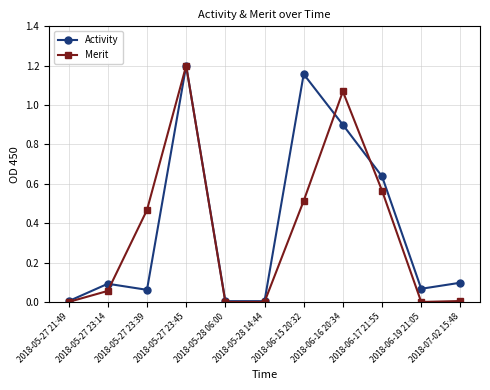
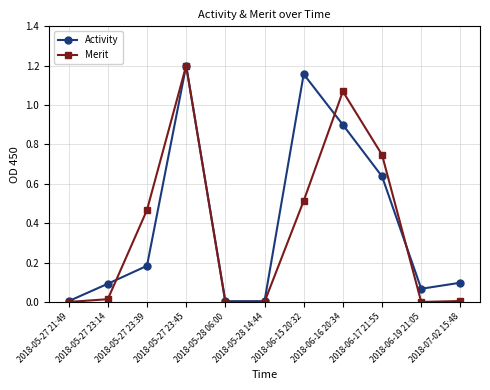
Merit, 2018-05-27 23:14: 0.06 -> 0.01
Activity, 2018-05-27 23:39: 0.06 -> 0.18
Merit, 2018-06-17 21:55: 0.56 -> 0.75
